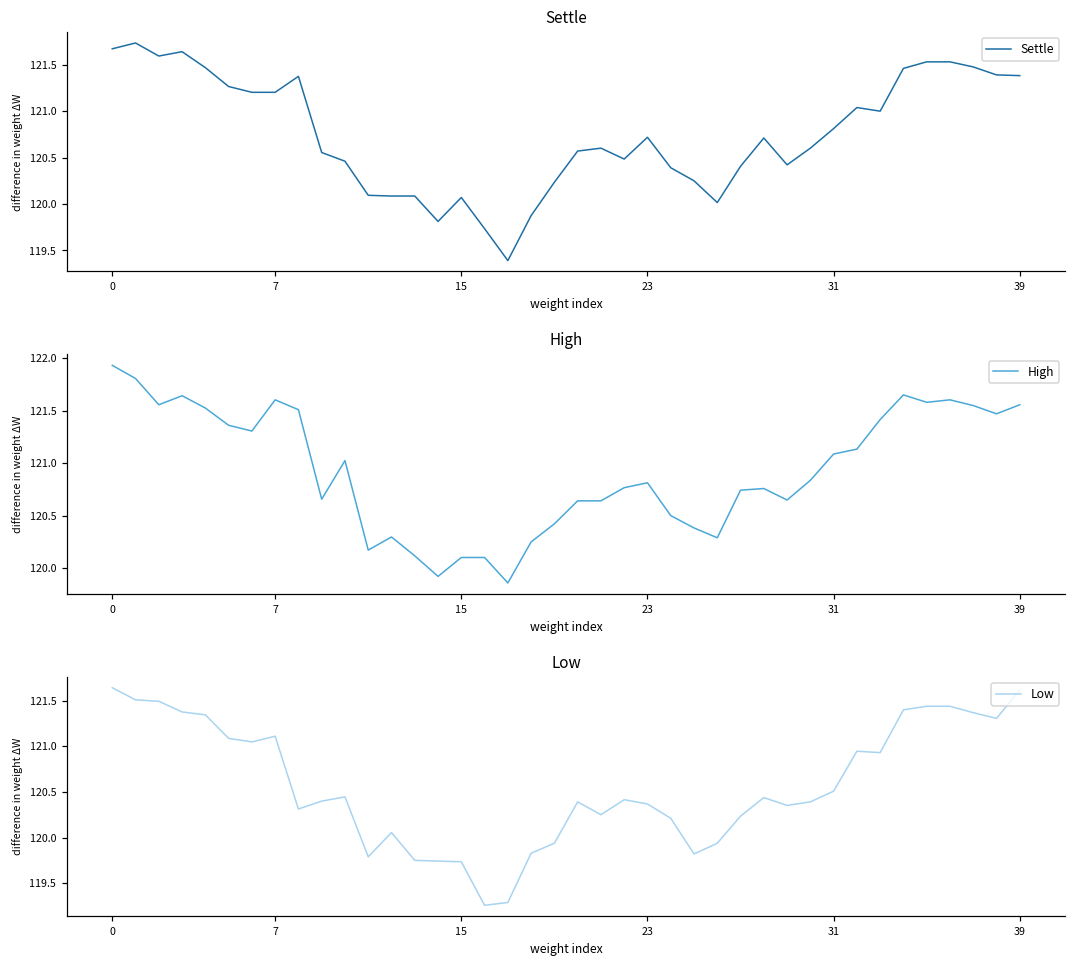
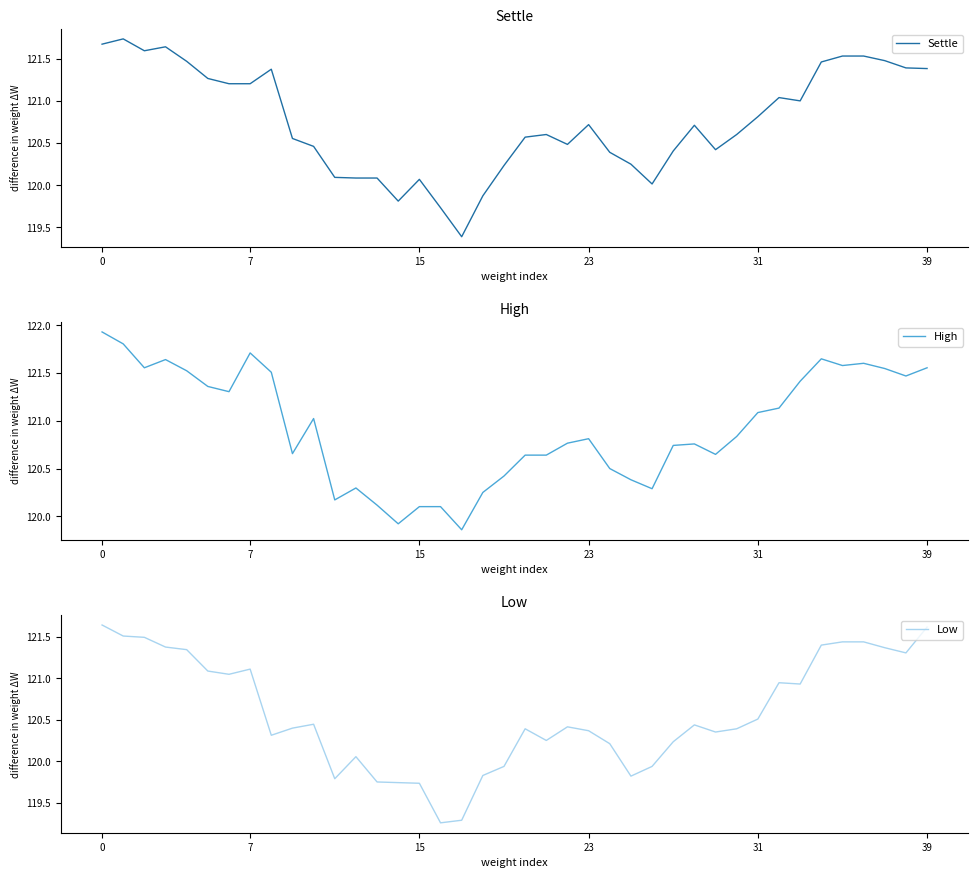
High, 7: 121.6 -> 121.7
